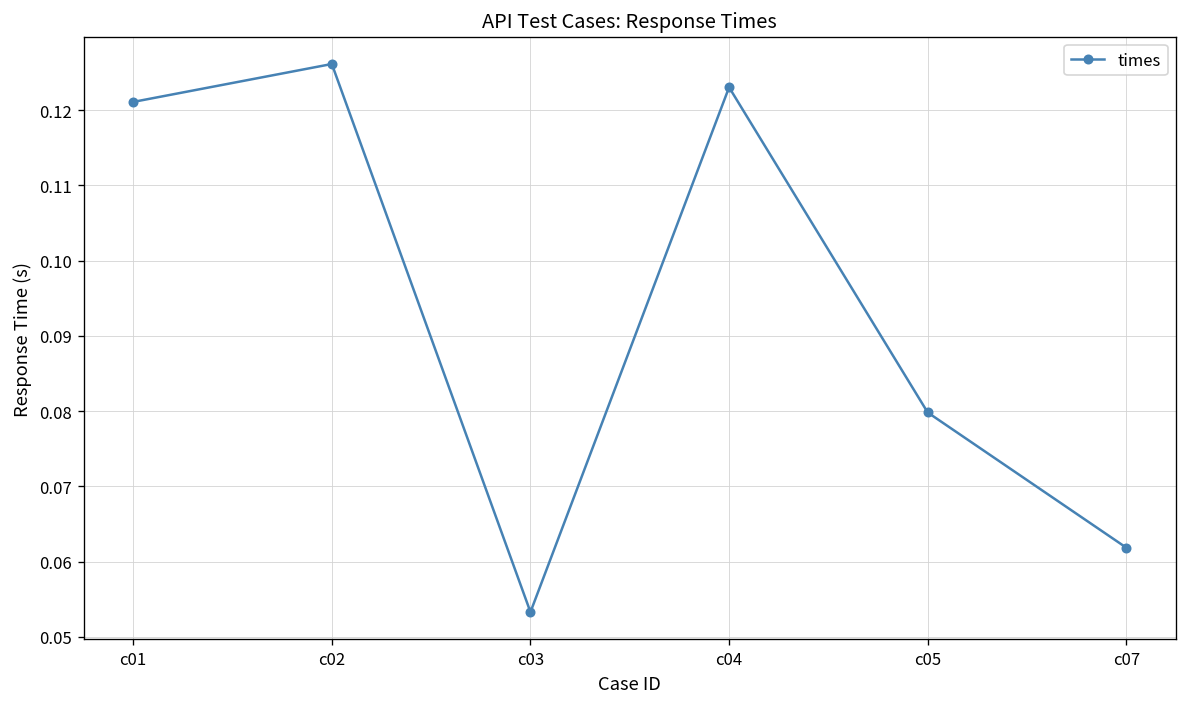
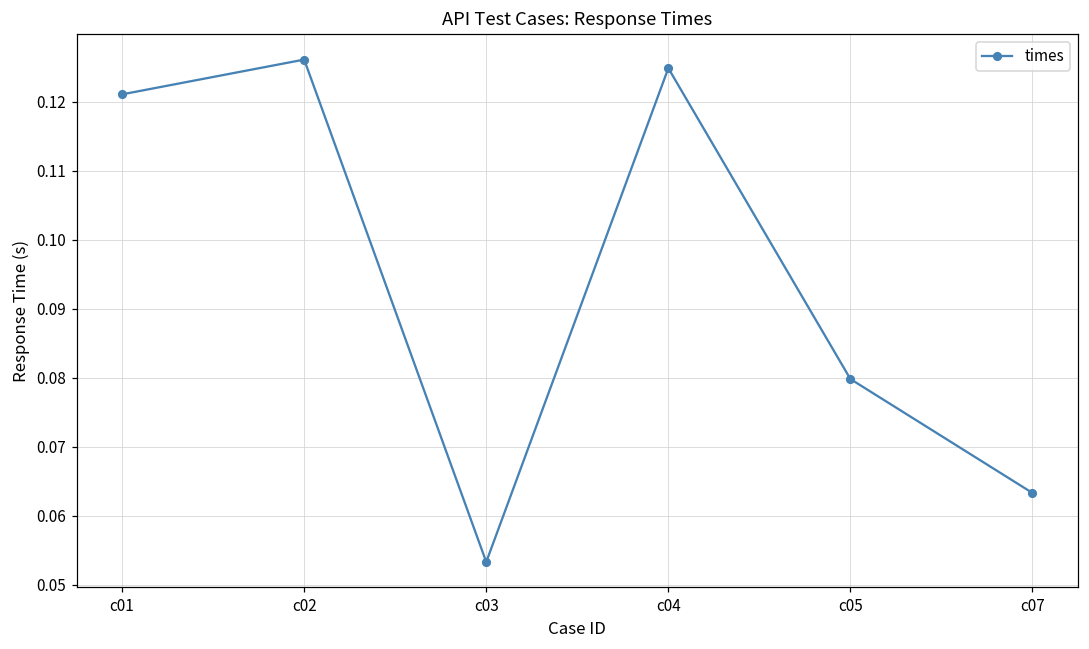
c04: 0.123 -> 0.125
c07: 0.062 -> 0.063
